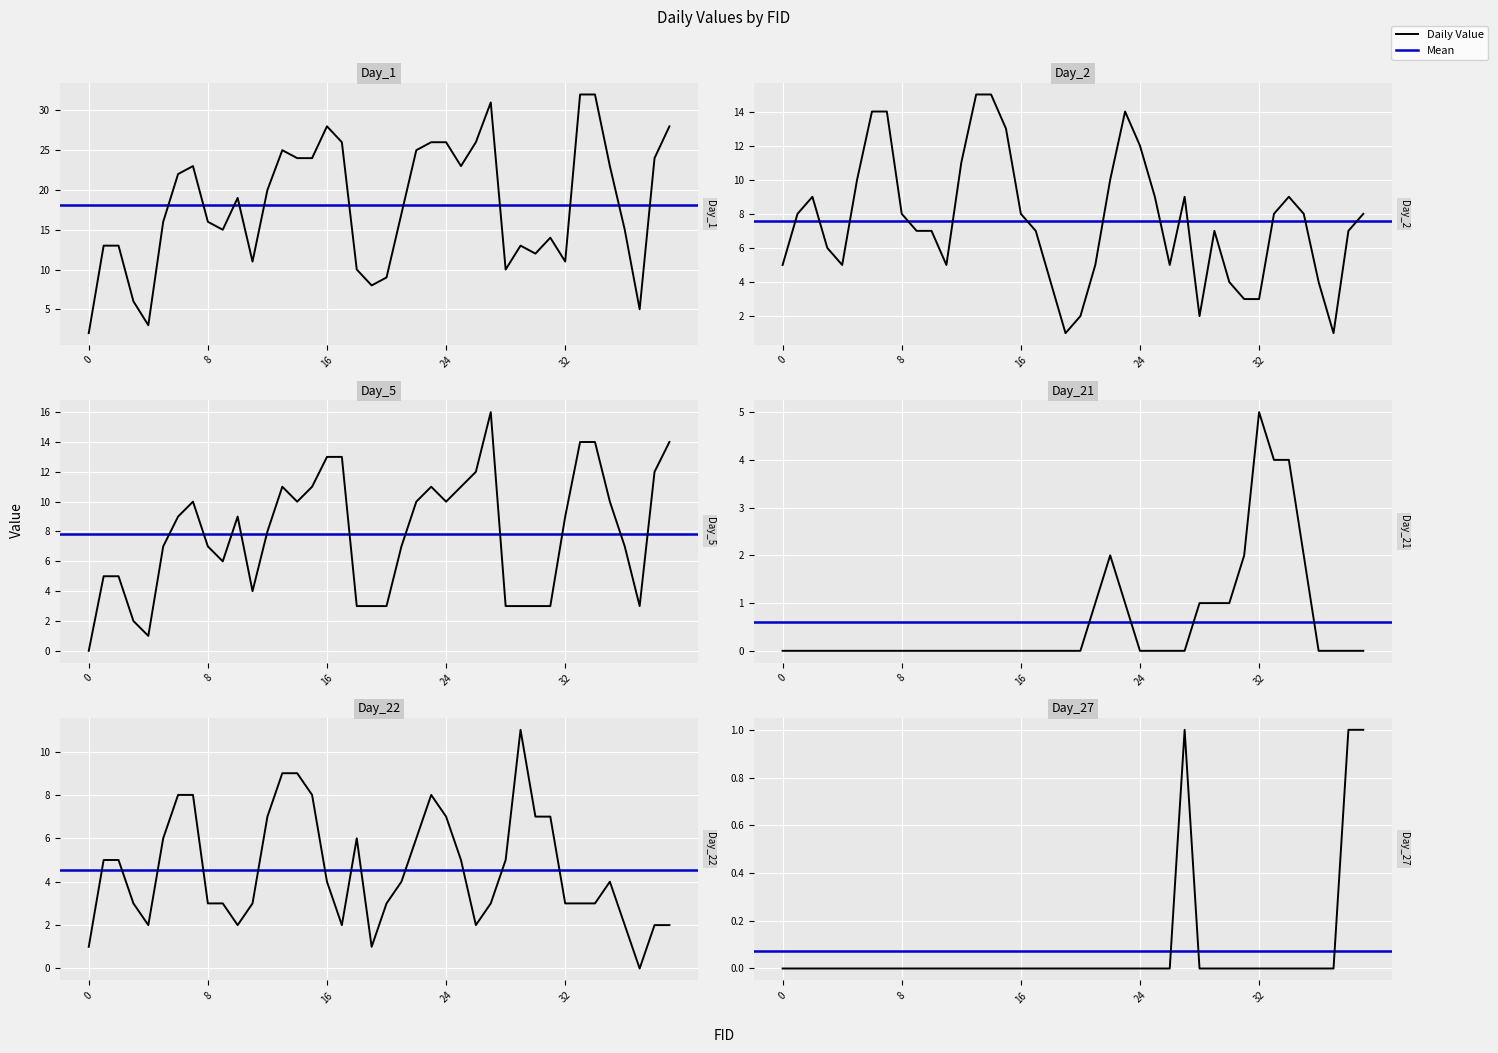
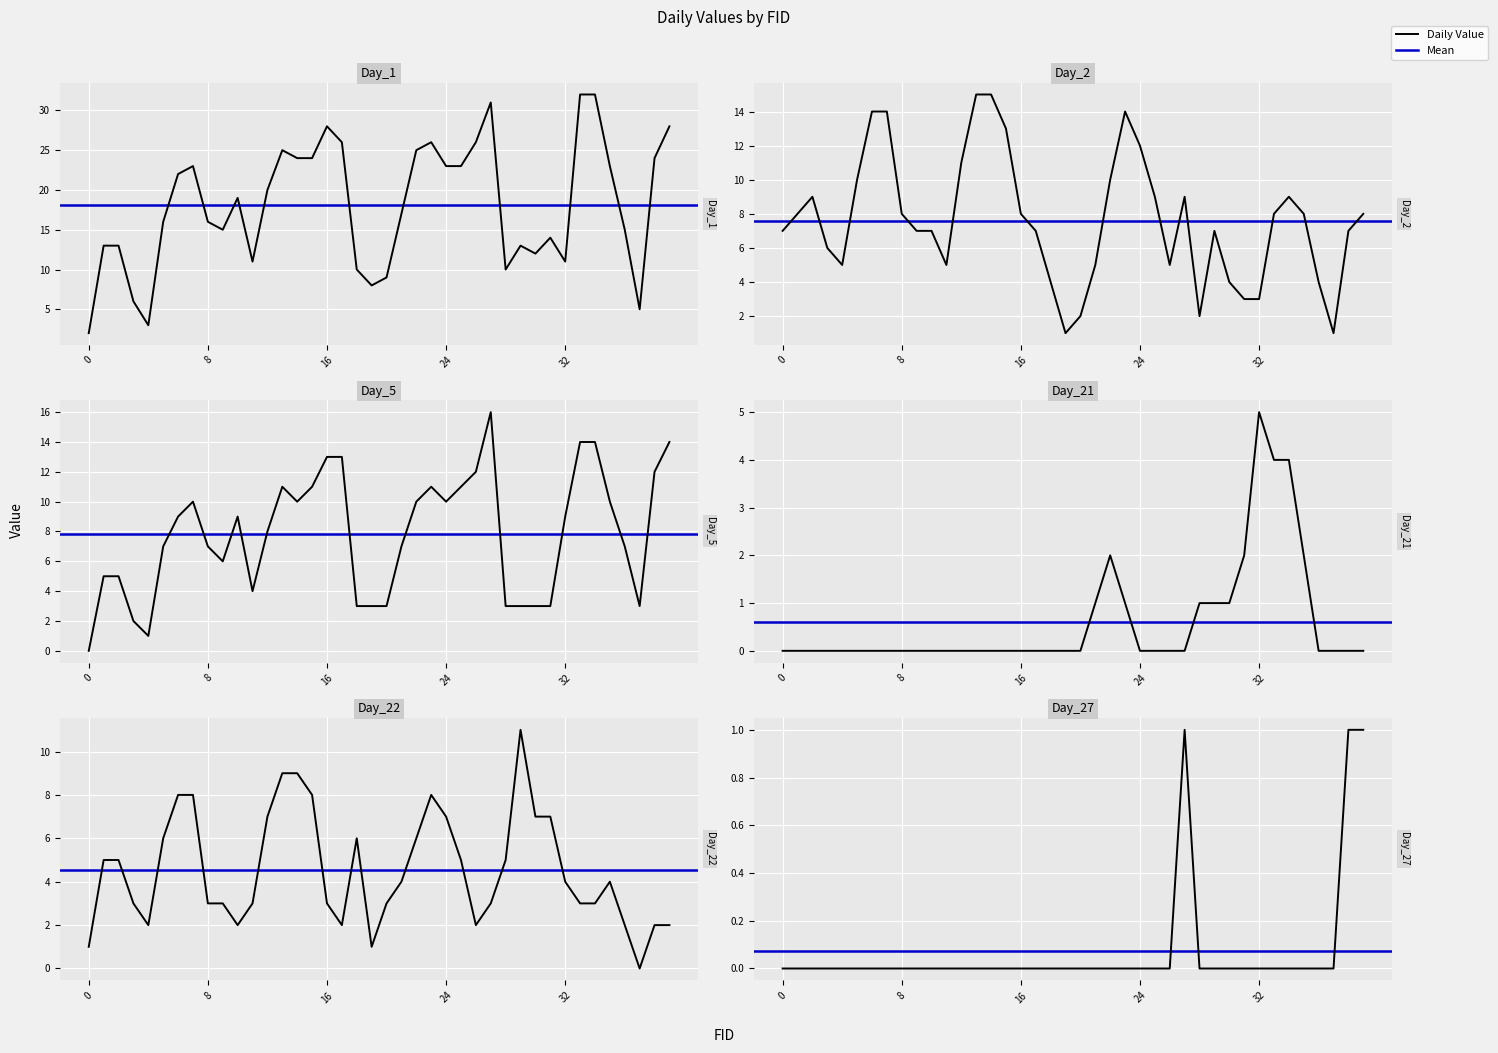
Day_1, 24: 26 -> 23
Day_2, 0: 5 -> 7
Day_22, 16: 4 -> 3
Day_22, 32: 3 -> 4
